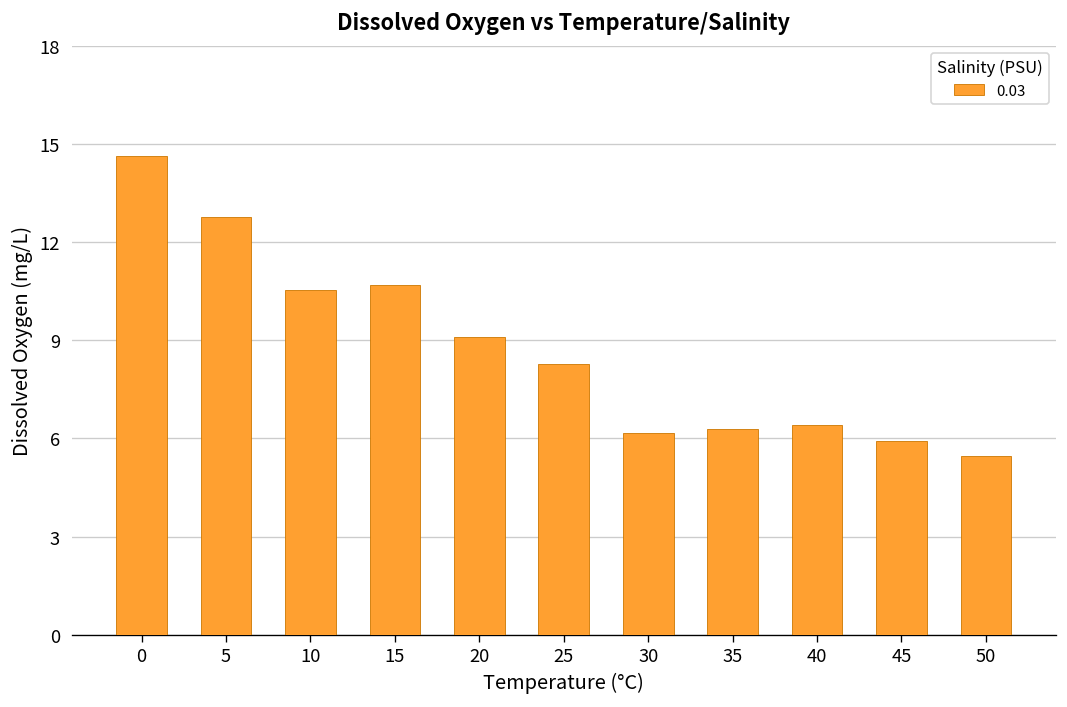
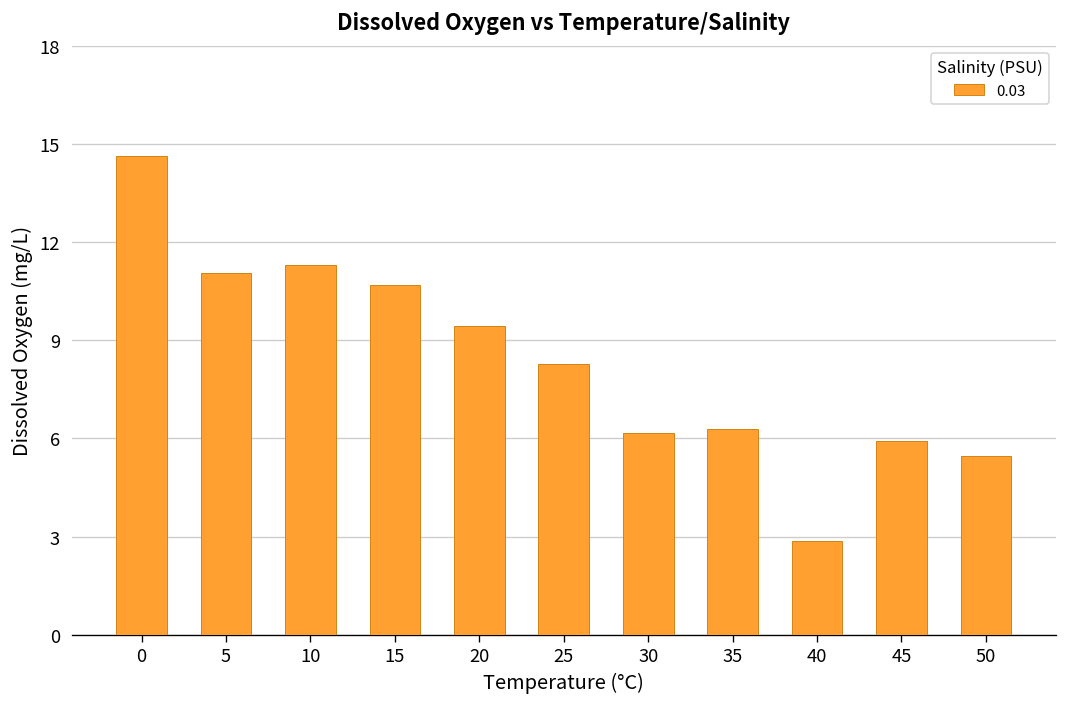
5: 12.8 -> 11.0
10: 10.5 -> 11.3
20: 9.1 -> 9.4
40: 6.4 -> 2.9
